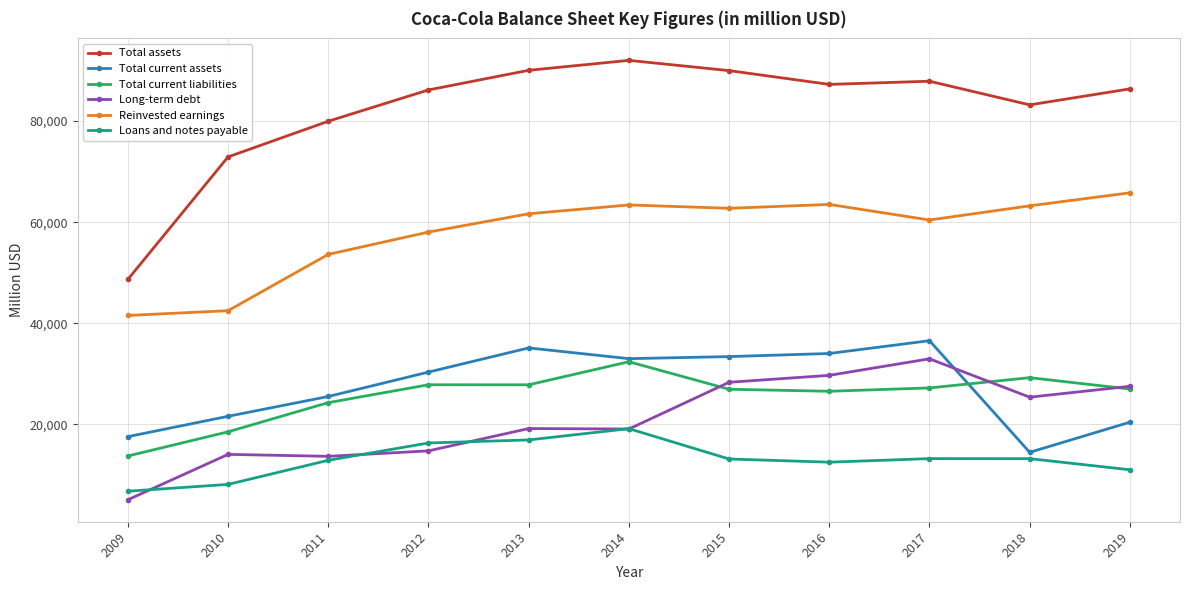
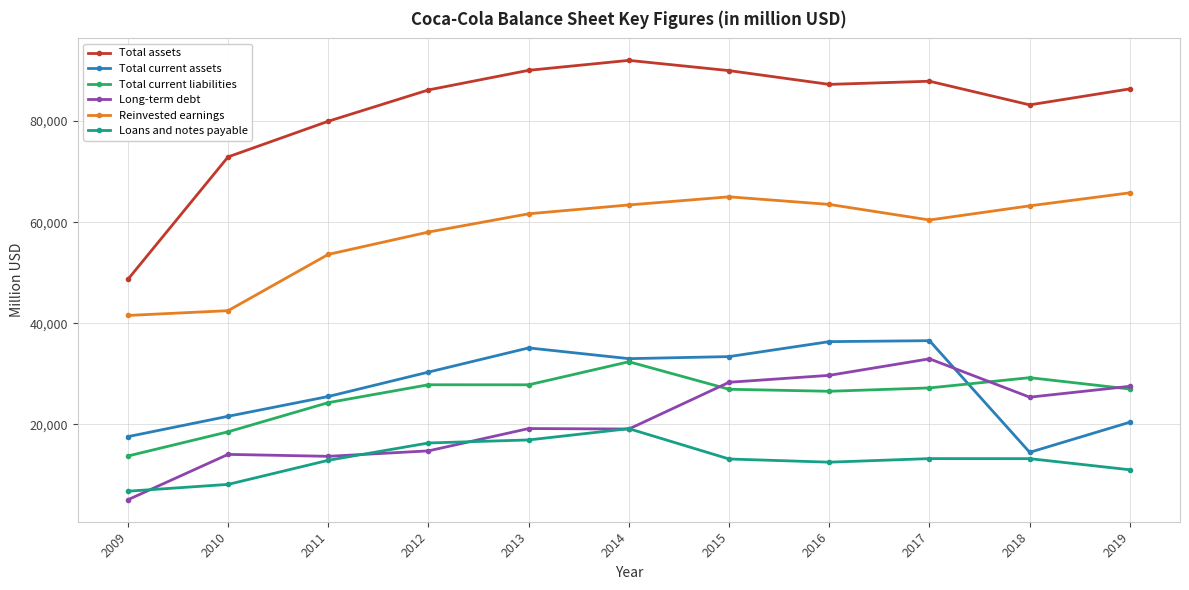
Reinvested earnings, 2015: 63,000 -> 65,000
Total current assets, 2016: 34,000 -> 36,000
